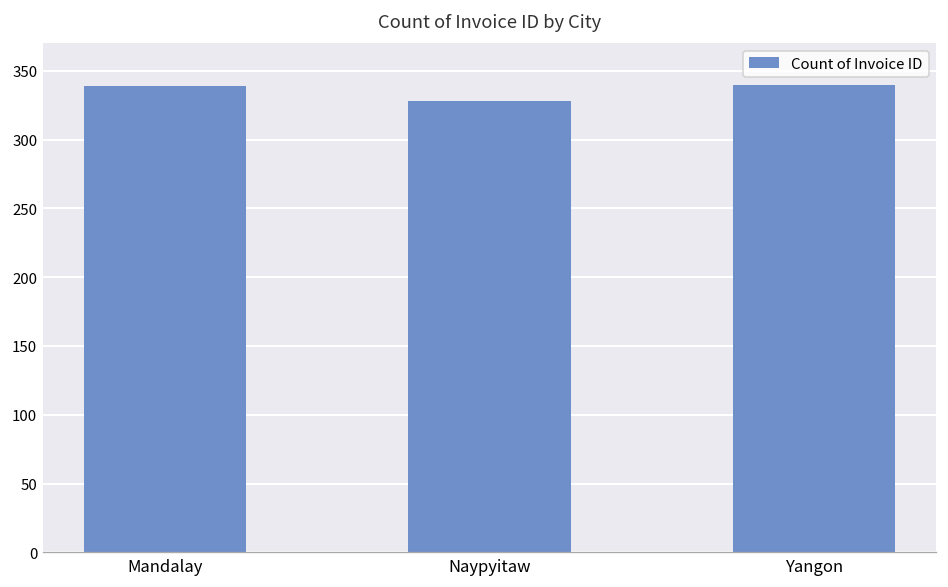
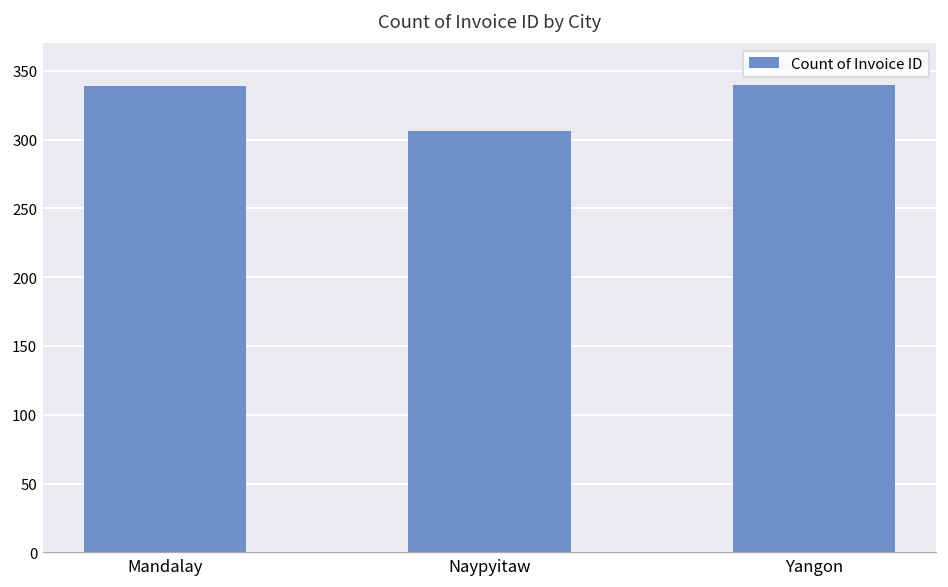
Naypyitaw: 328 -> 306
